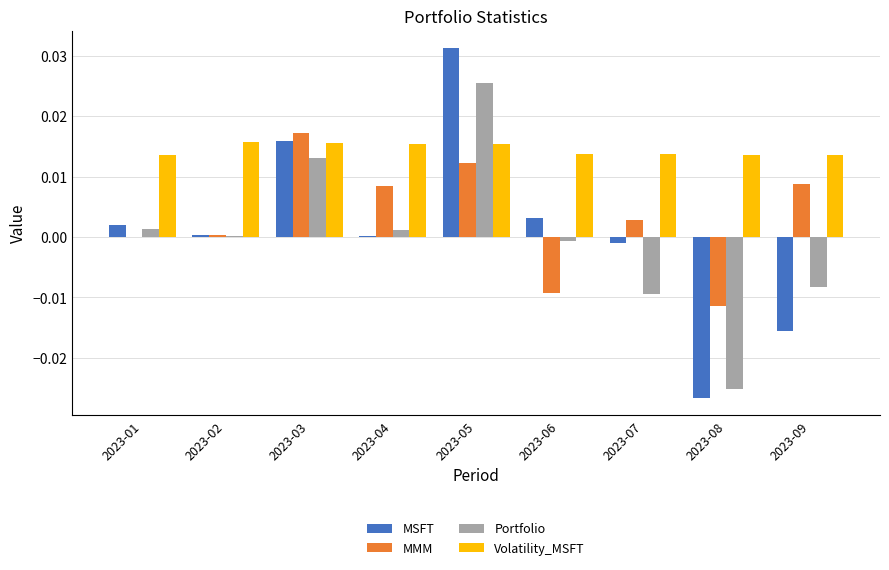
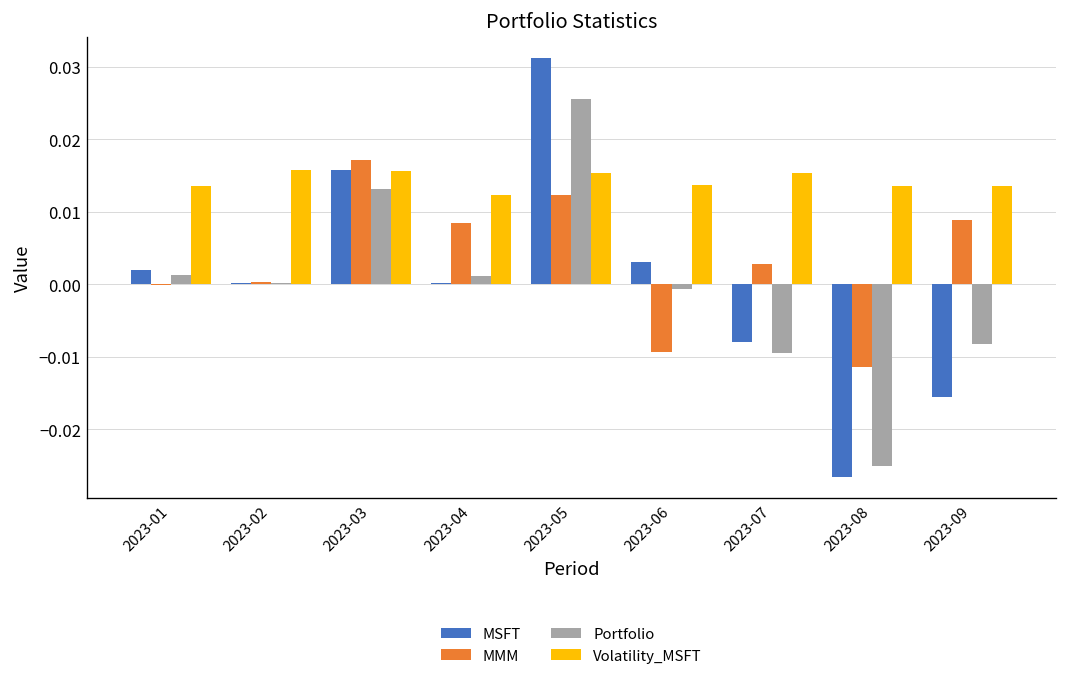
Volatility_MSFT, 2023-04: 0.015 -> 0.012
MSFT, 2023-07: -0.001 -> -0.008
Volatility_MSFT, 2023-07: 0.014 -> 0.015
